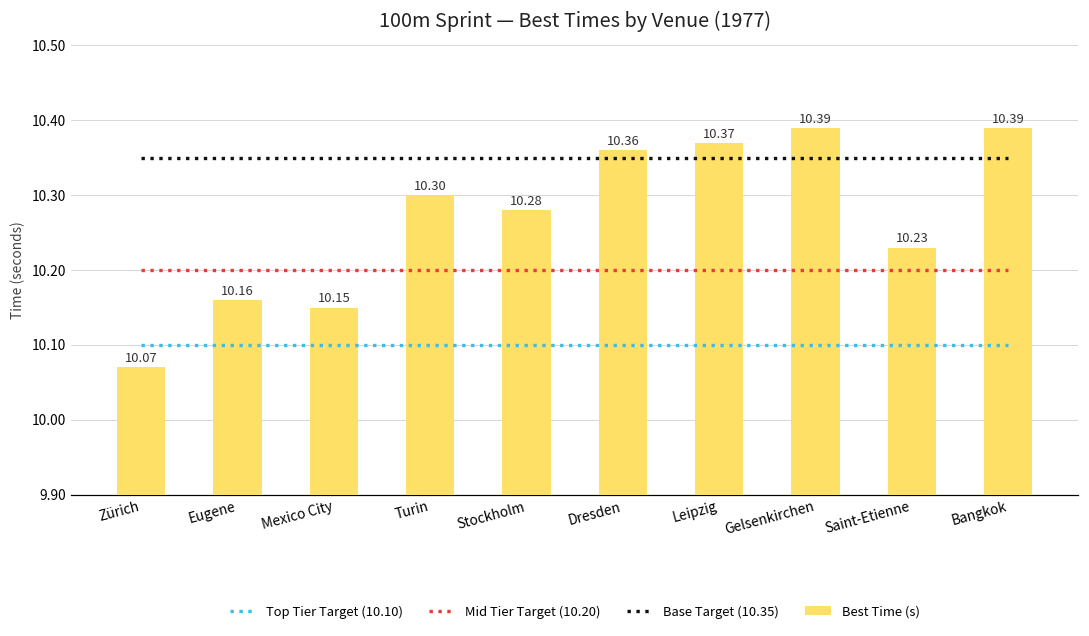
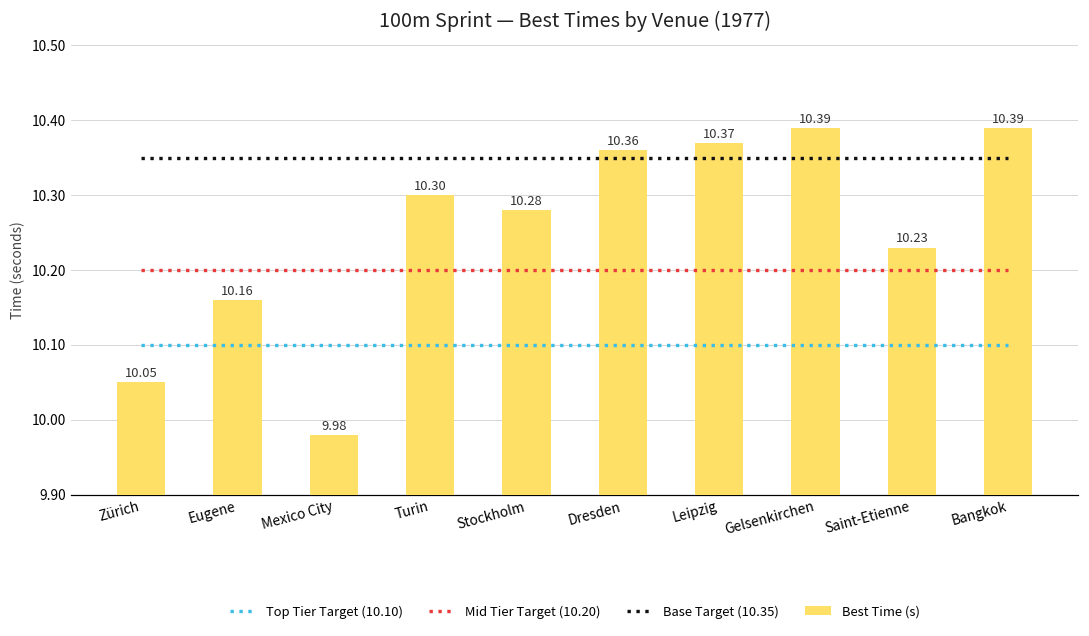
Best Time (s), Zürich: 10.07 -> 10.05
Best Time (s), Mexico City: 10.15 -> 9.98
